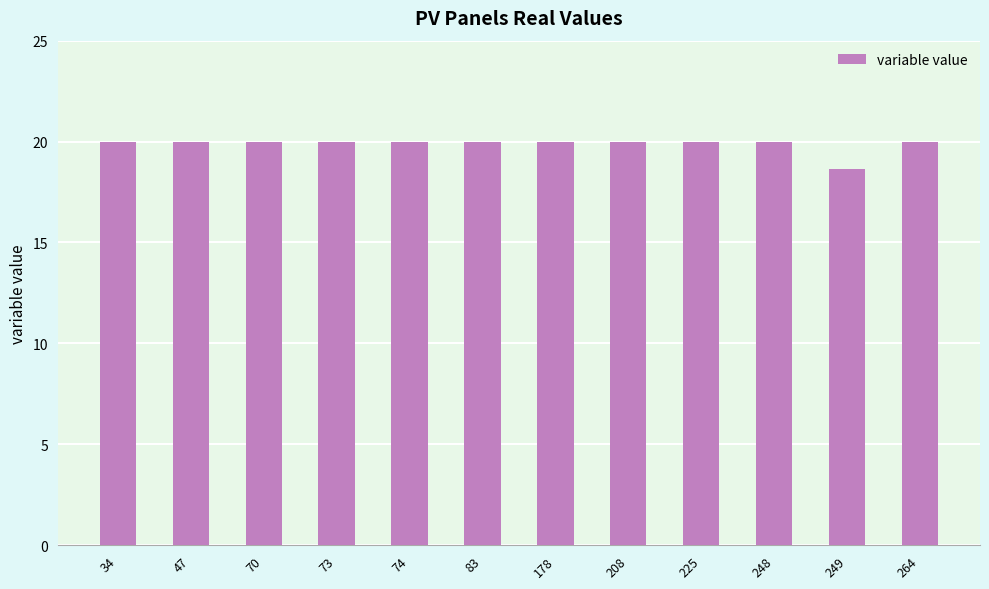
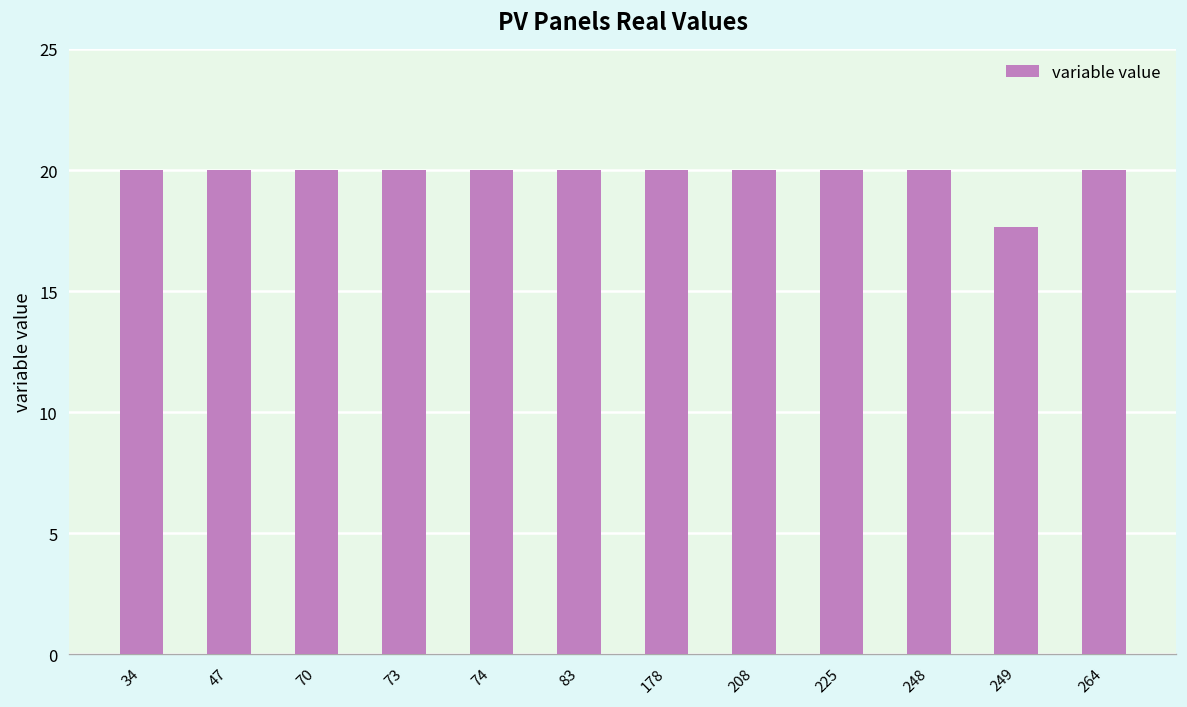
249: 18.6 -> 17.6
